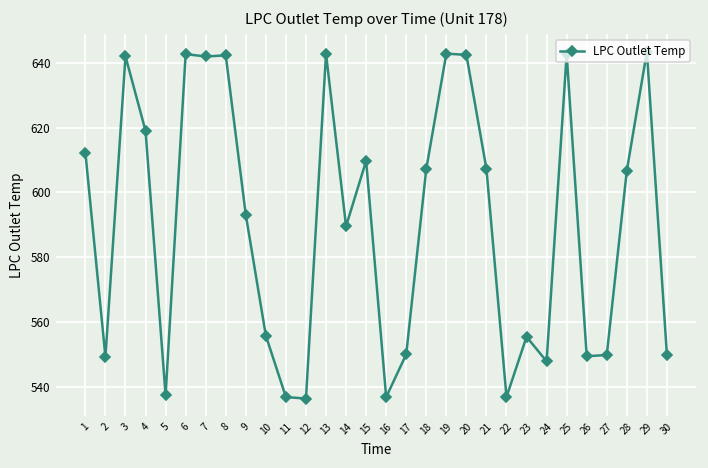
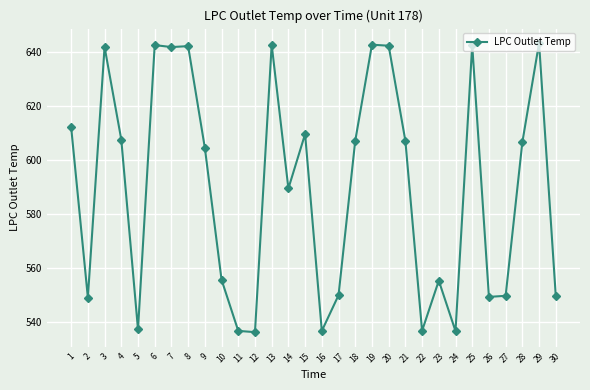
4: 619 -> 608
9: 593 -> 605
24: 548 -> 537
